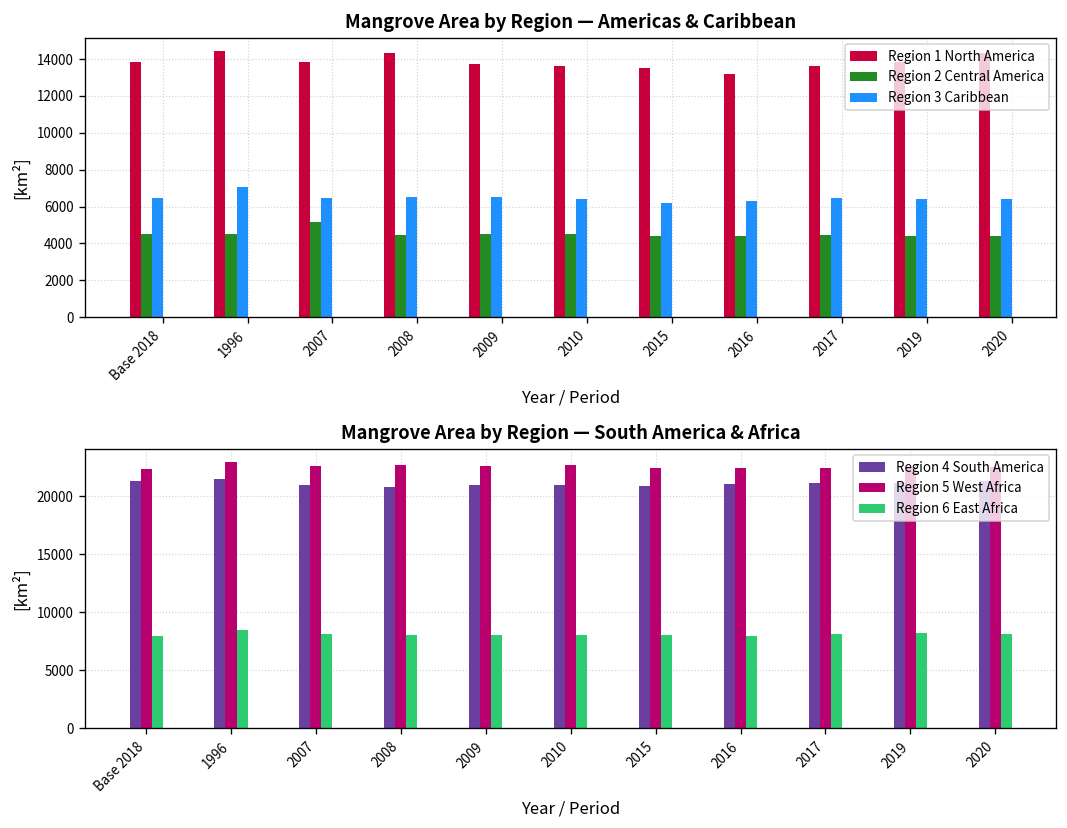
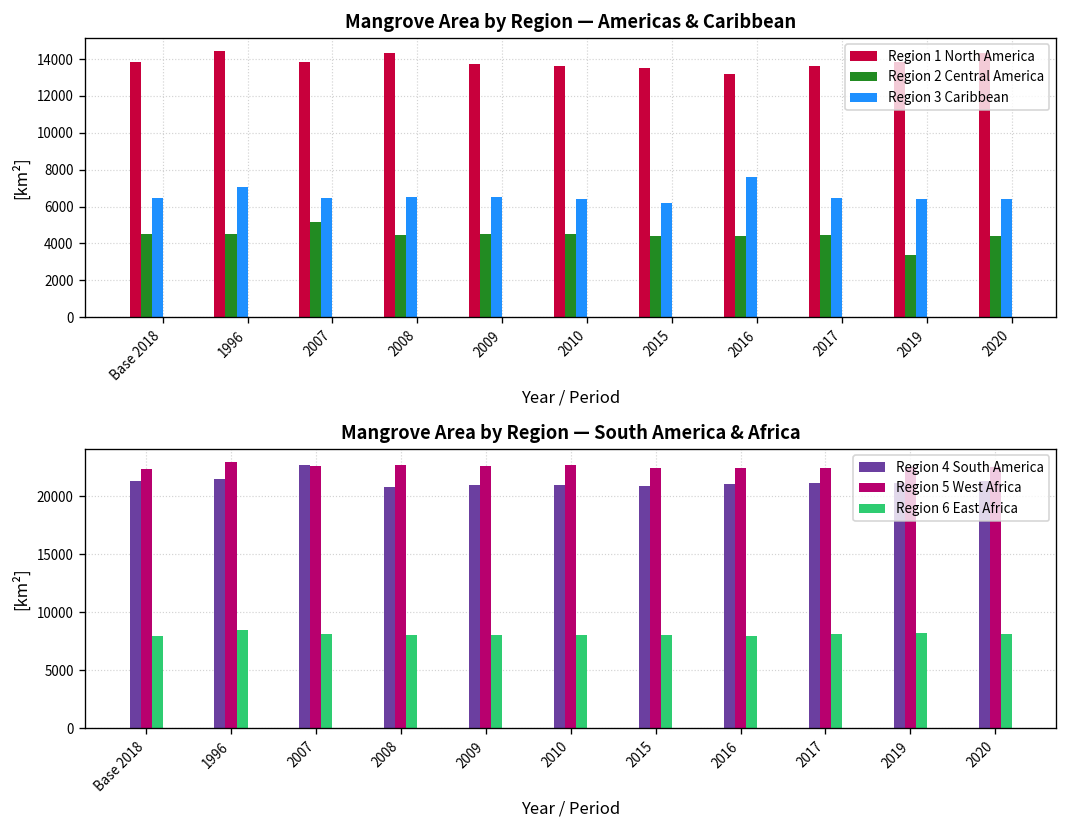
Mangrove Area by Region — Americas & Caribbean, Region 3 Caribbean, 2016: 6300 -> 7600
Mangrove Area by Region — Americas & Caribbean, Region 2 Central America, 2019: 4400 -> 3400
Mangrove Area by Region — South America & Africa, Region 4 South America, 2007: 21000 -> 23000
